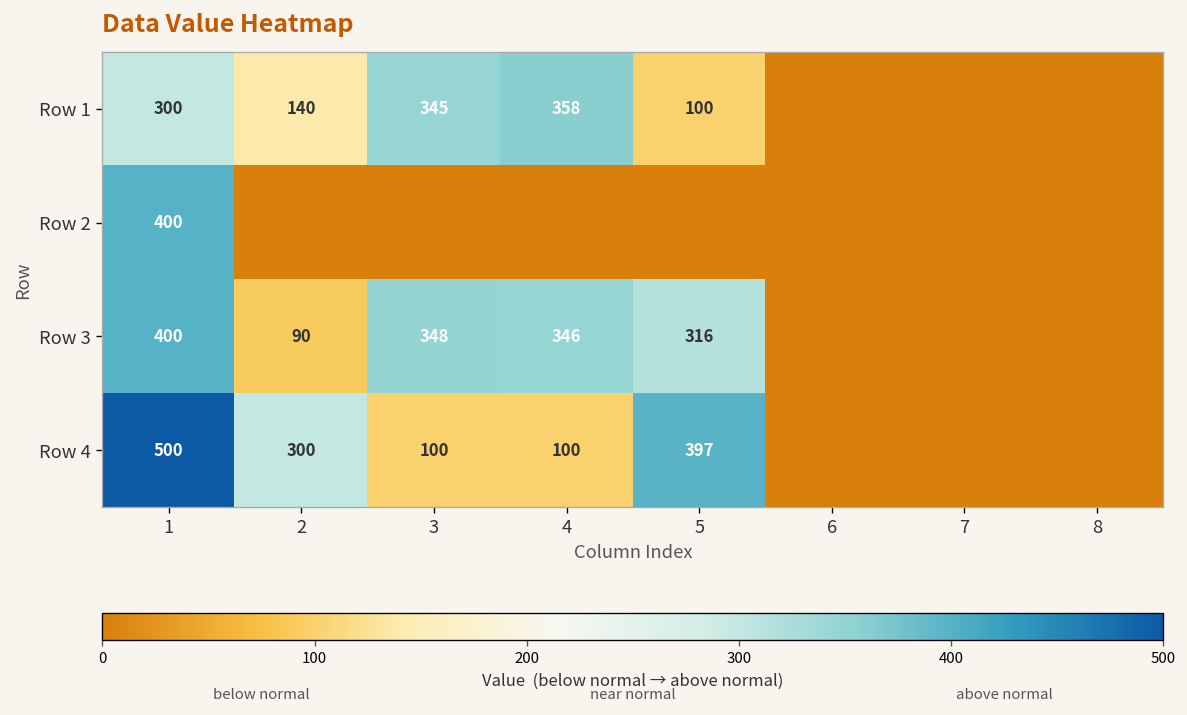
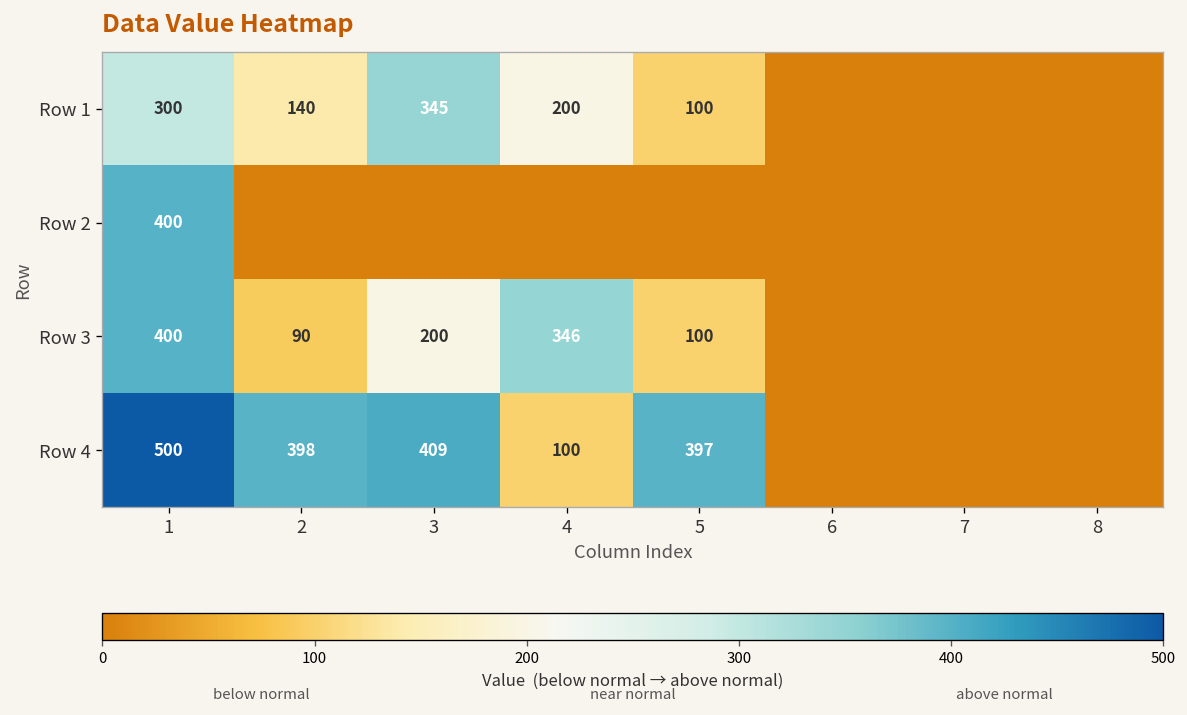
Row 1, 4: 358 -> 200
Row 3, 3: 348 -> 200
Row 3, 5: 316 -> 100
Row 4, 2: 300 -> 398
Row 4, 3: 100 -> 409
